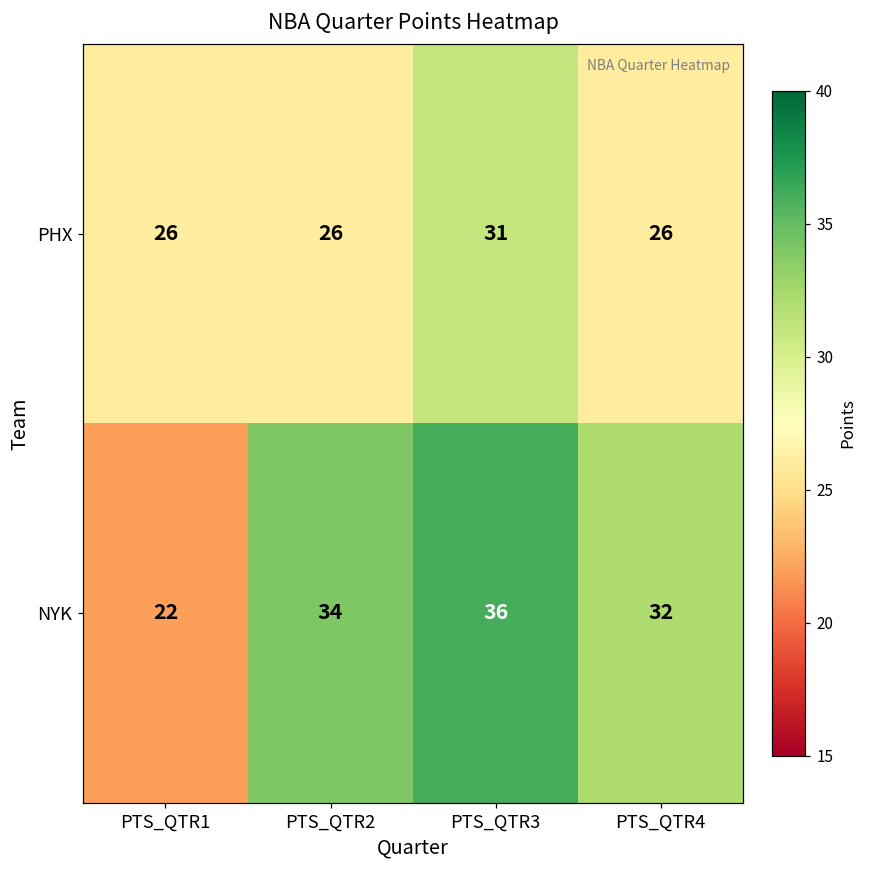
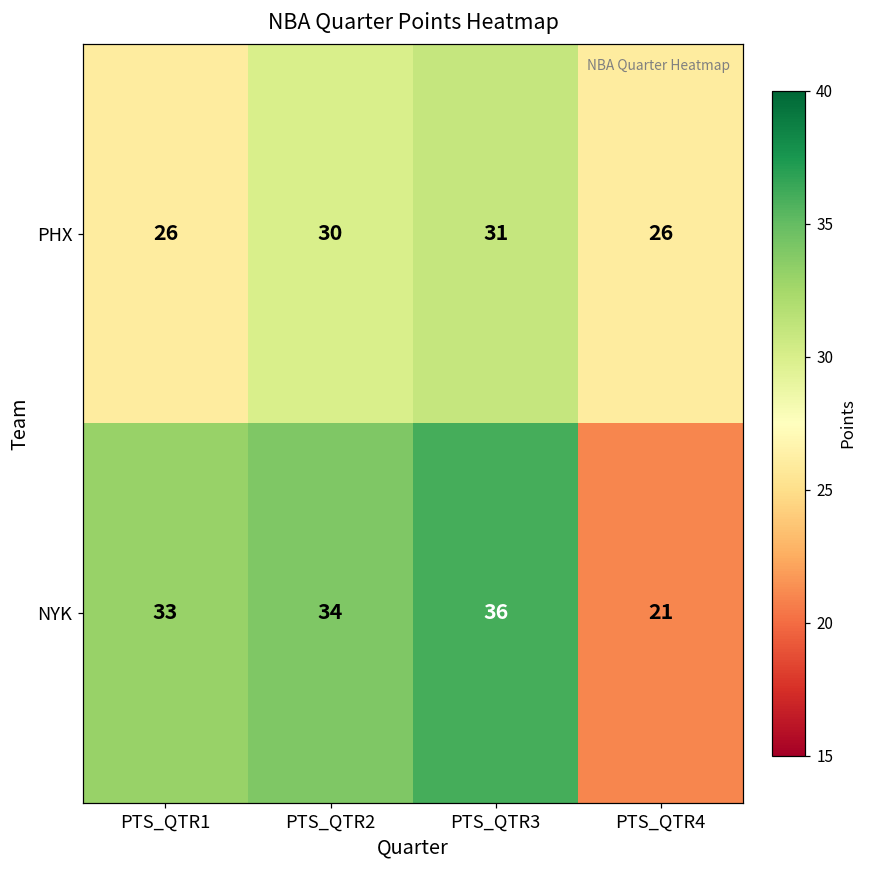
PHX, PTS_QTR2: 26 -> 30
NYK, PTS_QTR1: 22 -> 33
NYK, PTS_QTR4: 32 -> 21
